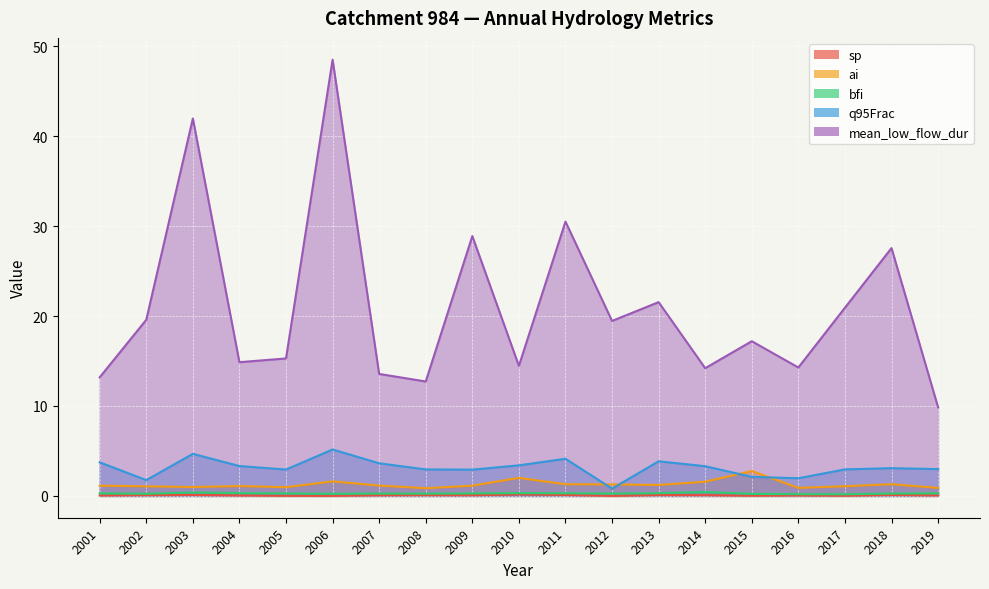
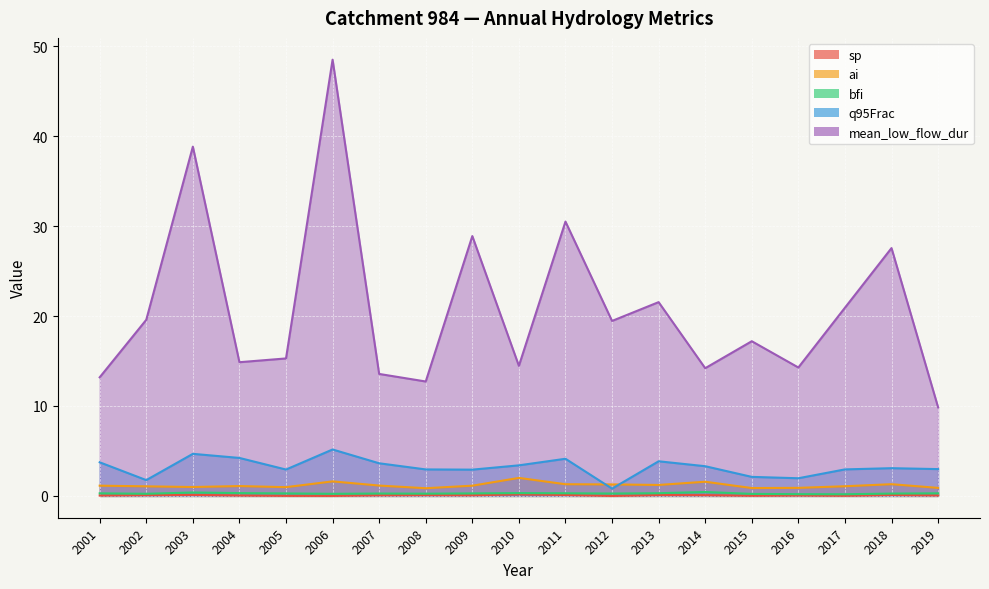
mean_low_flow_dur, 2003: 42 -> 39
q95Frac, 2004: 3 -> 4
ai, 2015: 3 -> 1
